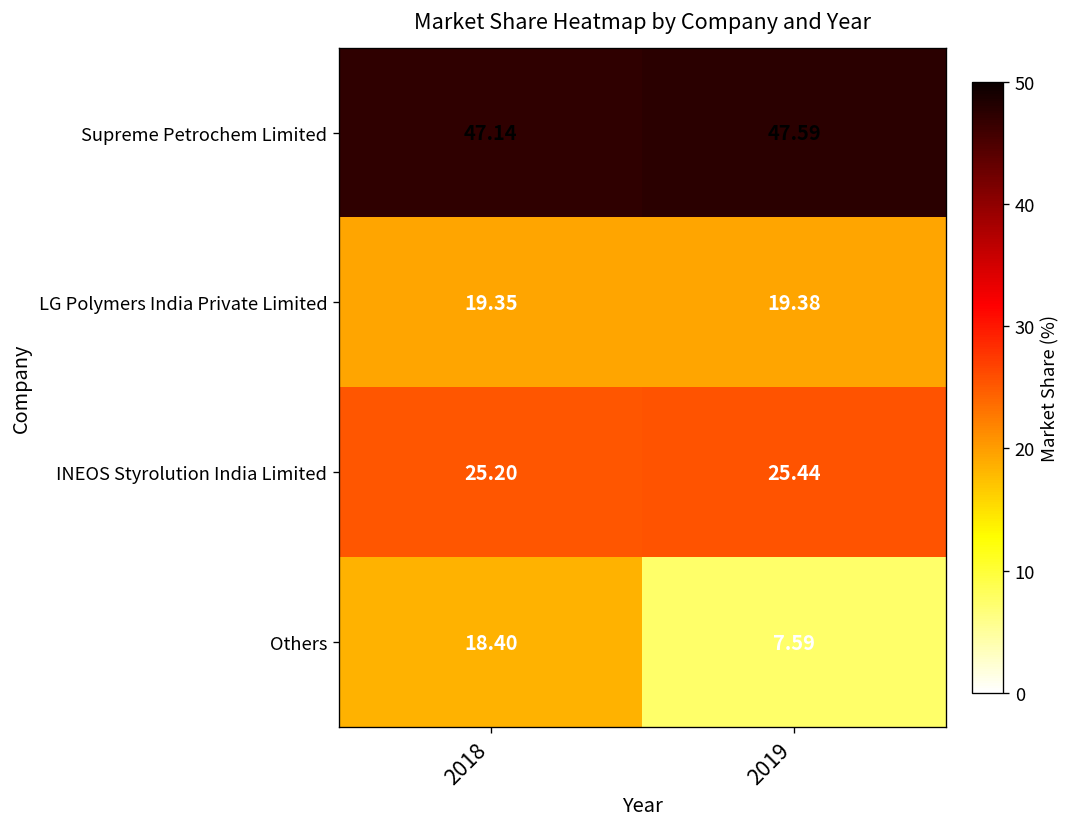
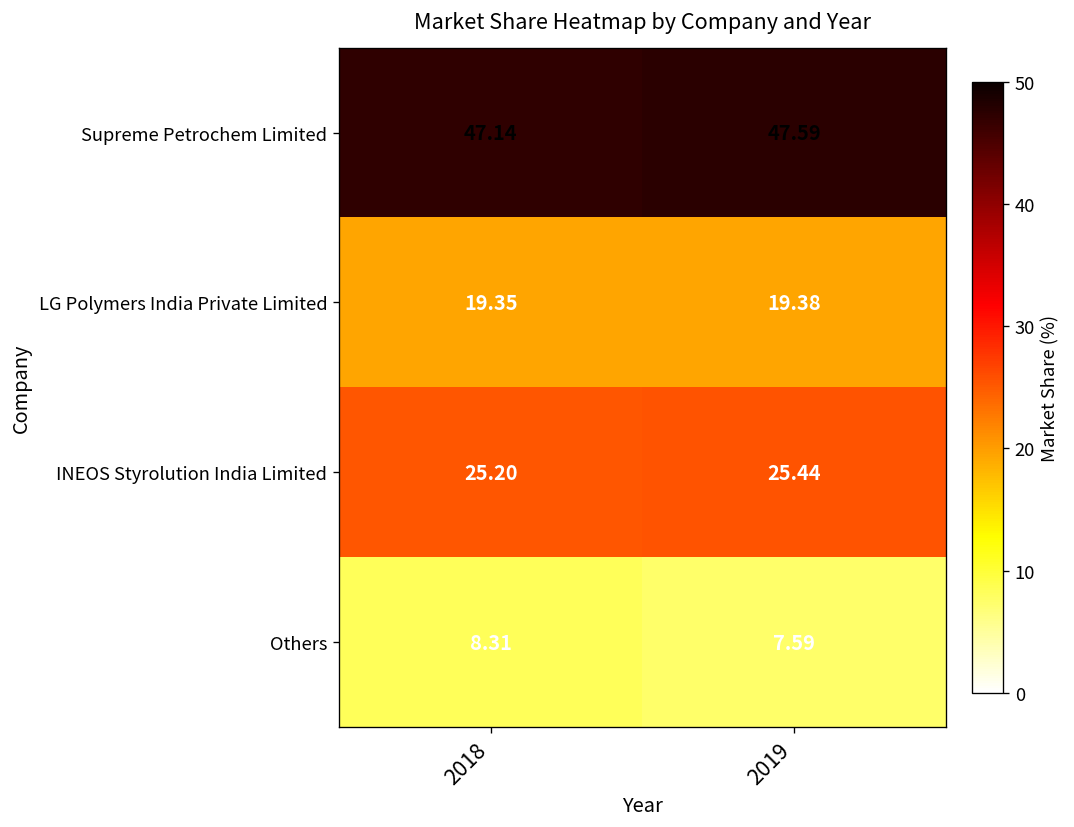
Others, 2018: 18.40 -> 8.31
